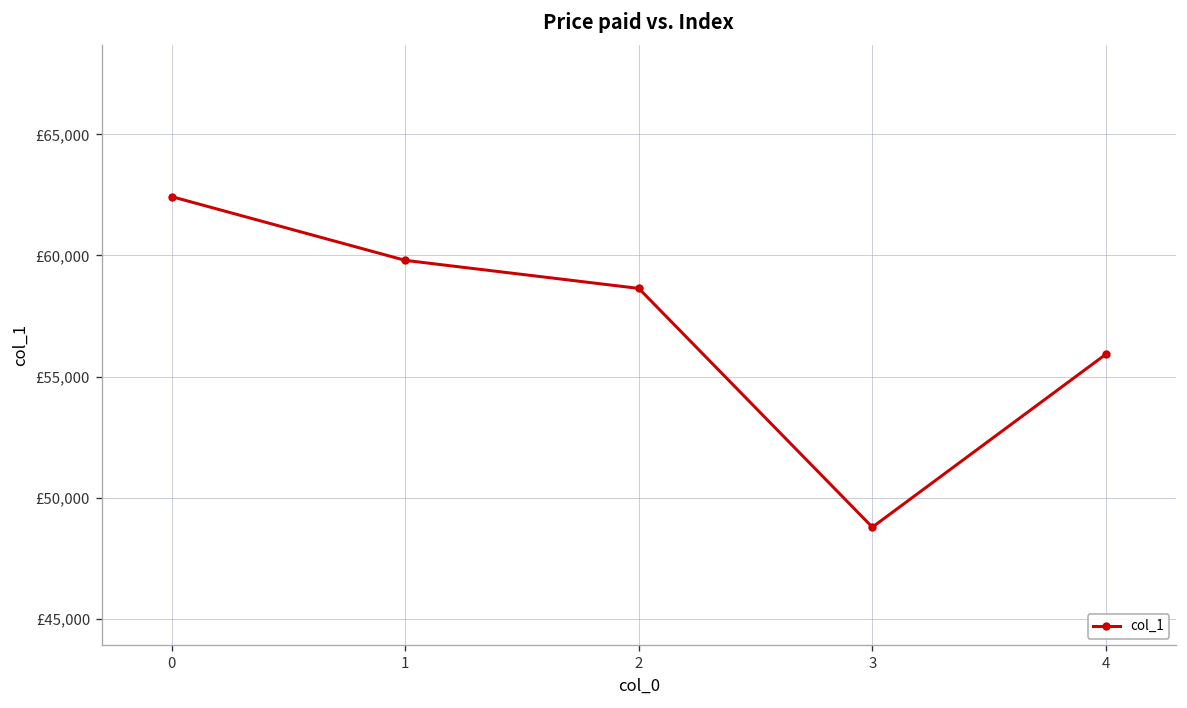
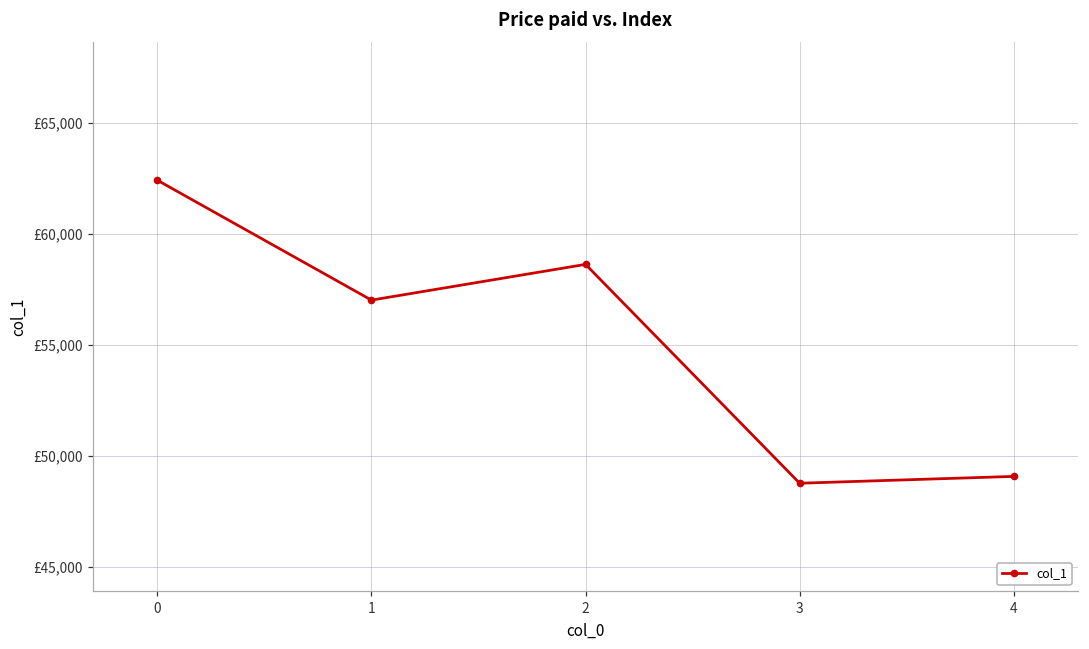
1: £59,800 -> £57,000
4: £55,900 -> £49,100
